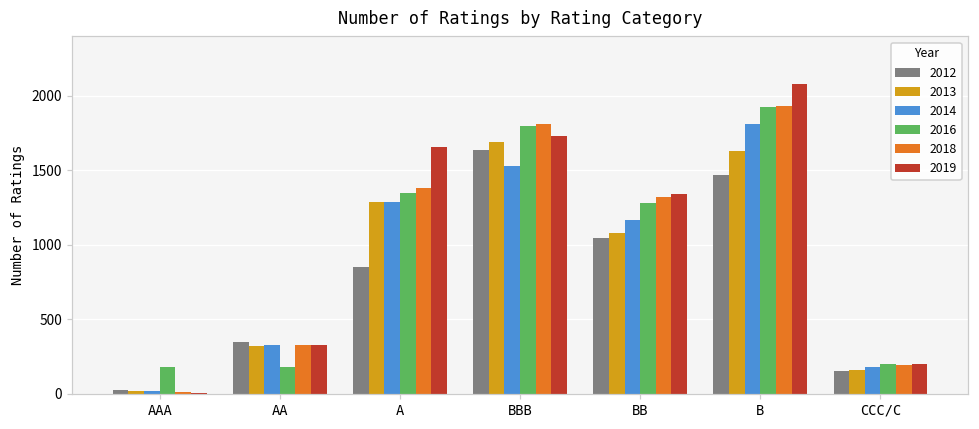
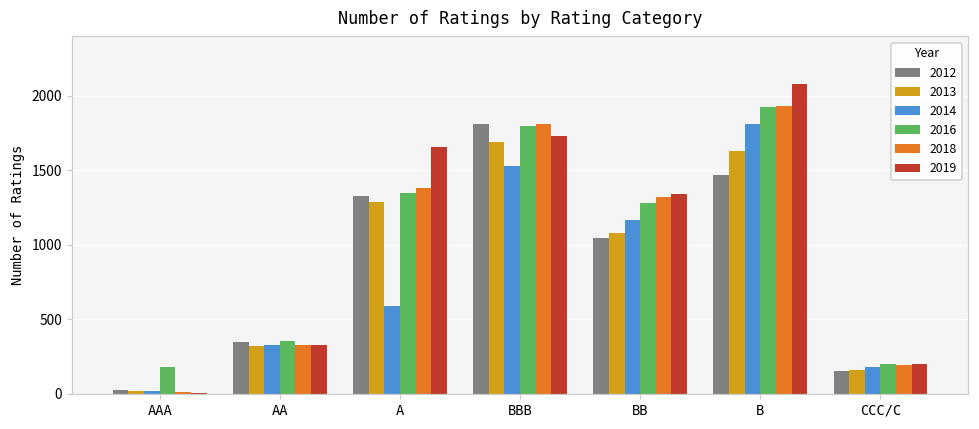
2016, AA: 180 -> 350
2012, A: 850 -> 1330
2014, A: 1290 -> 590
2012, BBB: 1640 -> 1810
